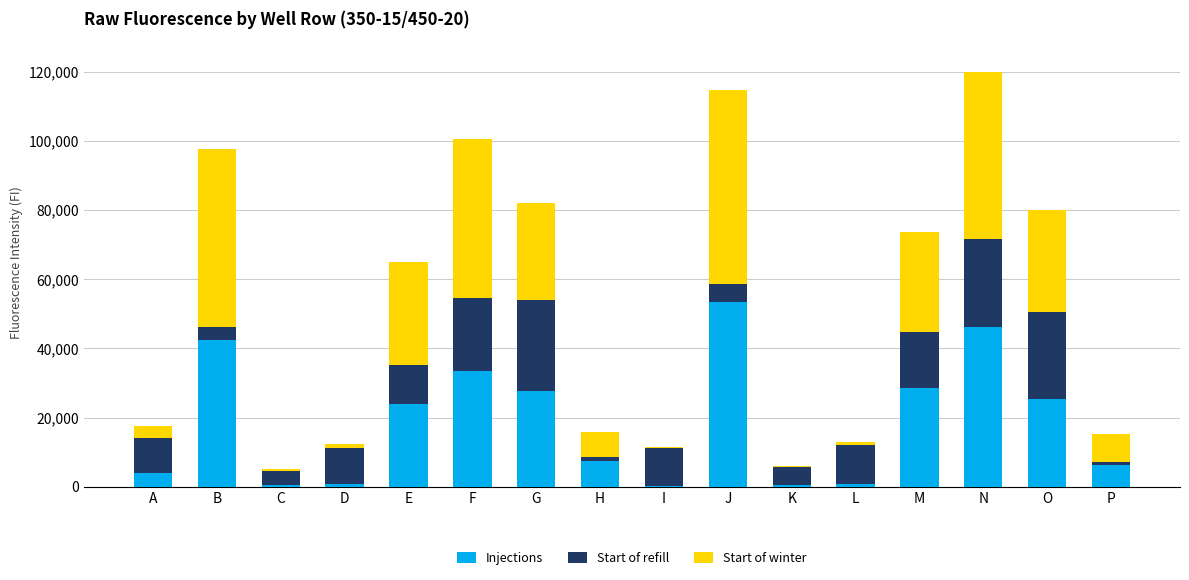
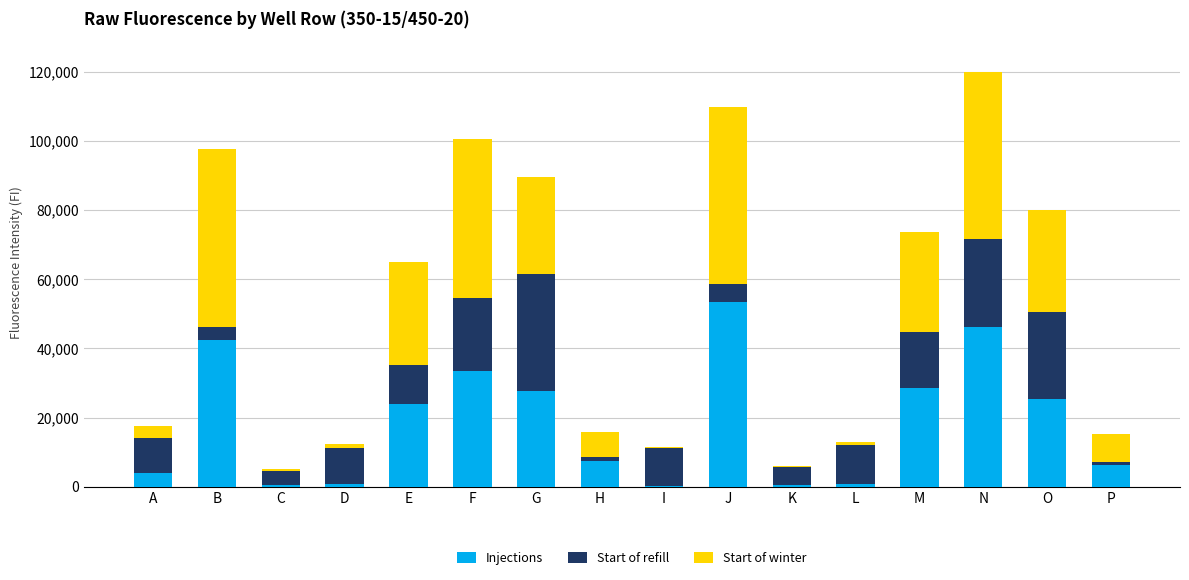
Start of refill, G: 26,000 -> 34,000
Start of winter, J: 56,000 -> 51,000
